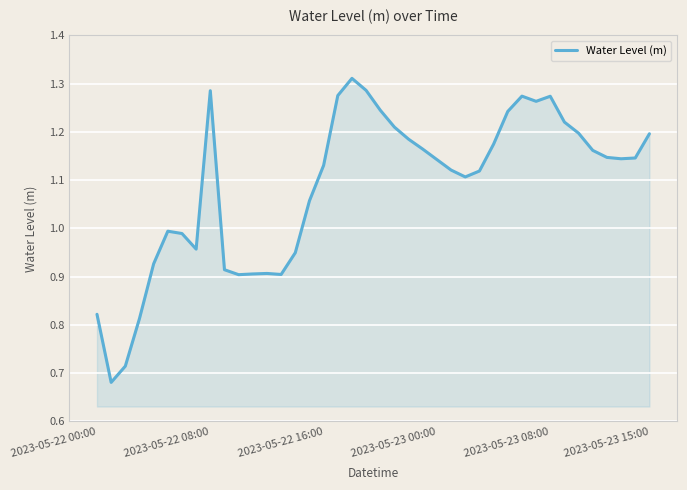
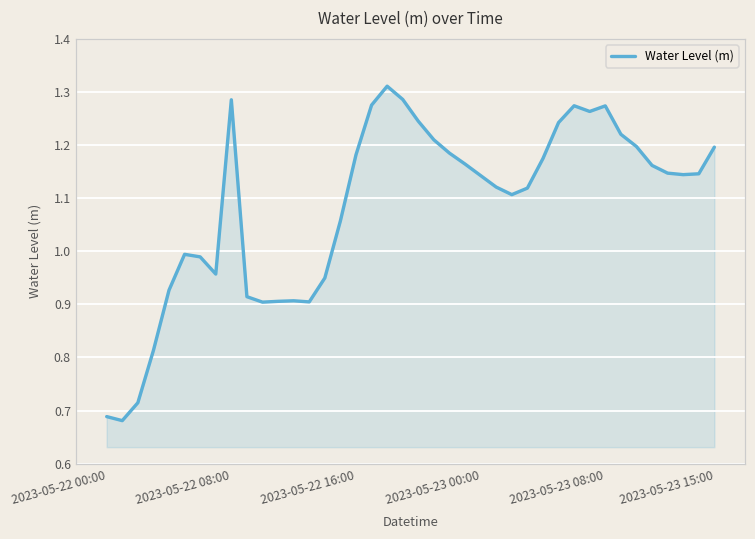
2023-05-22 00:00: 0.82 -> 0.69
2023-05-22 16:00: 1.13 -> 1.18
